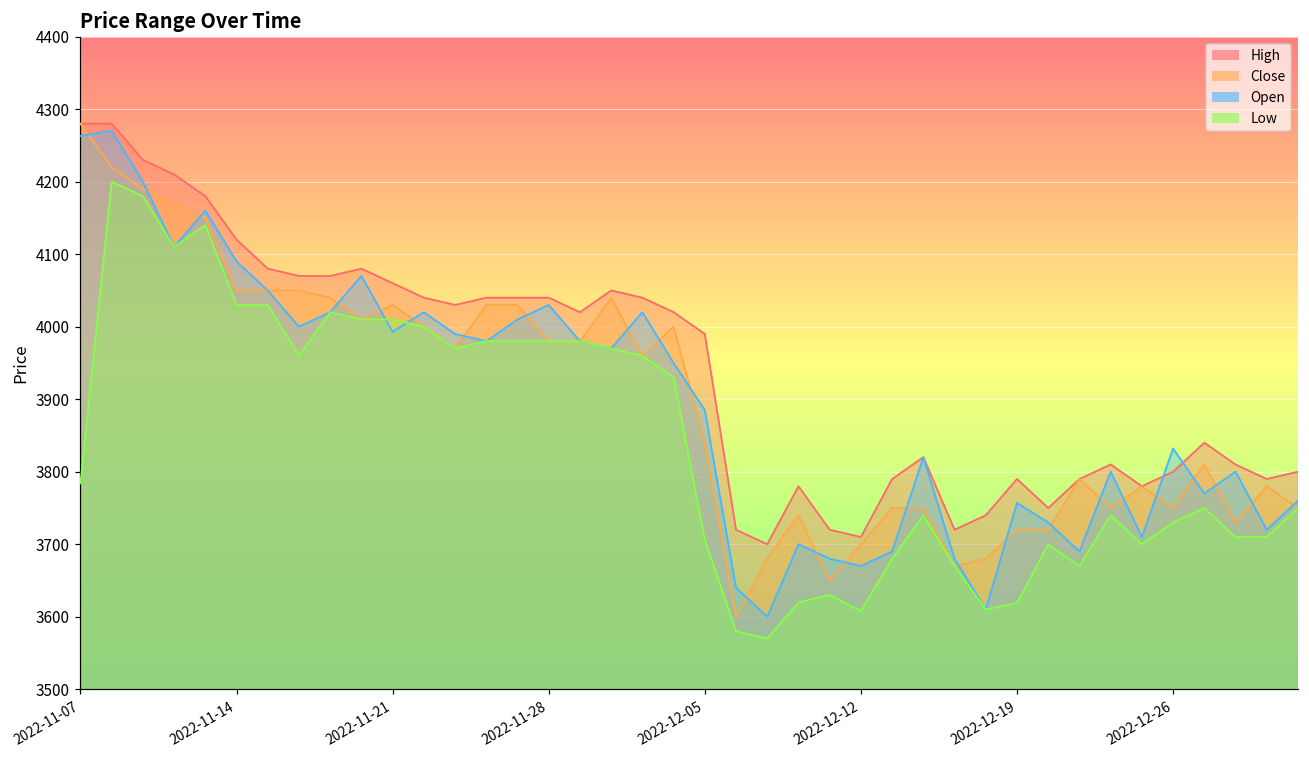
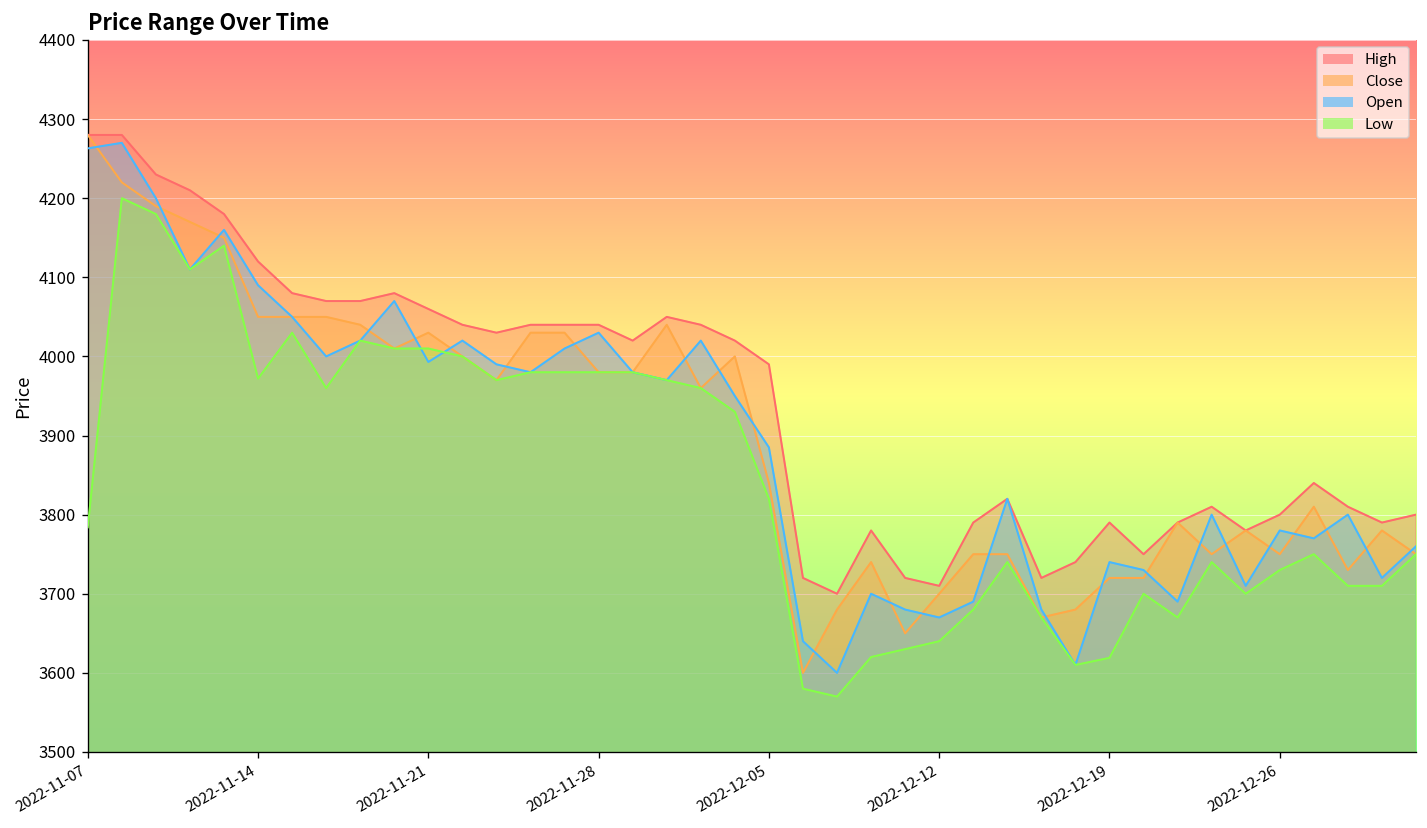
Low, 2022-11-14: 4030 -> 3970
Low, 2022-12-05: 3710 -> 3820
Low, 2022-12-12: 3610 -> 3640
Open, 2022-12-19: 3760 -> 3740
Open, 2022-12-26: 3830 -> 3780
